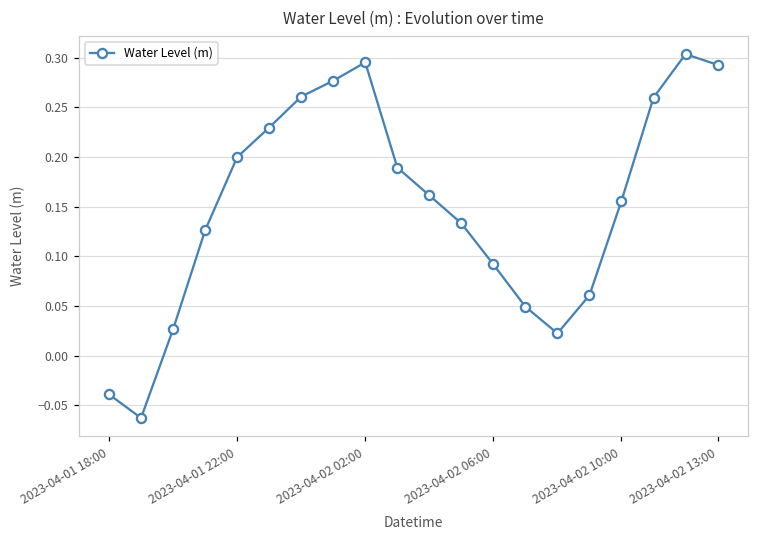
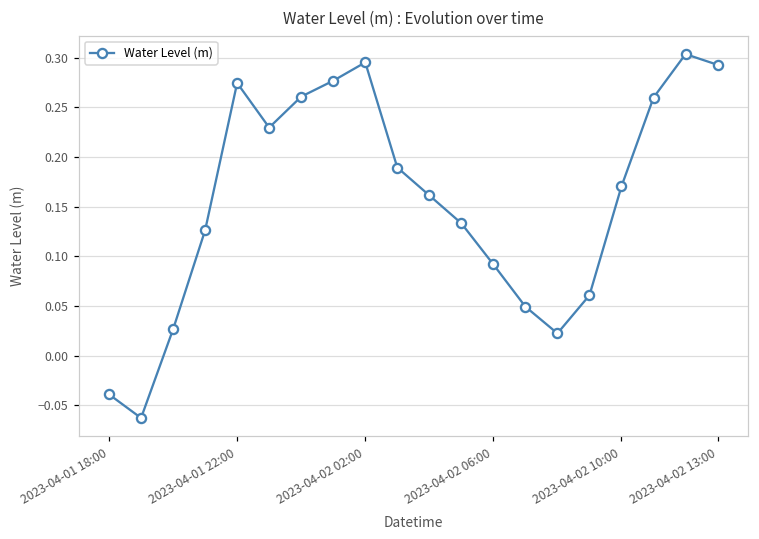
2023-04-01 22:00: 0.20 -> 0.27
2023-04-02 10:00: 0.16 -> 0.17
